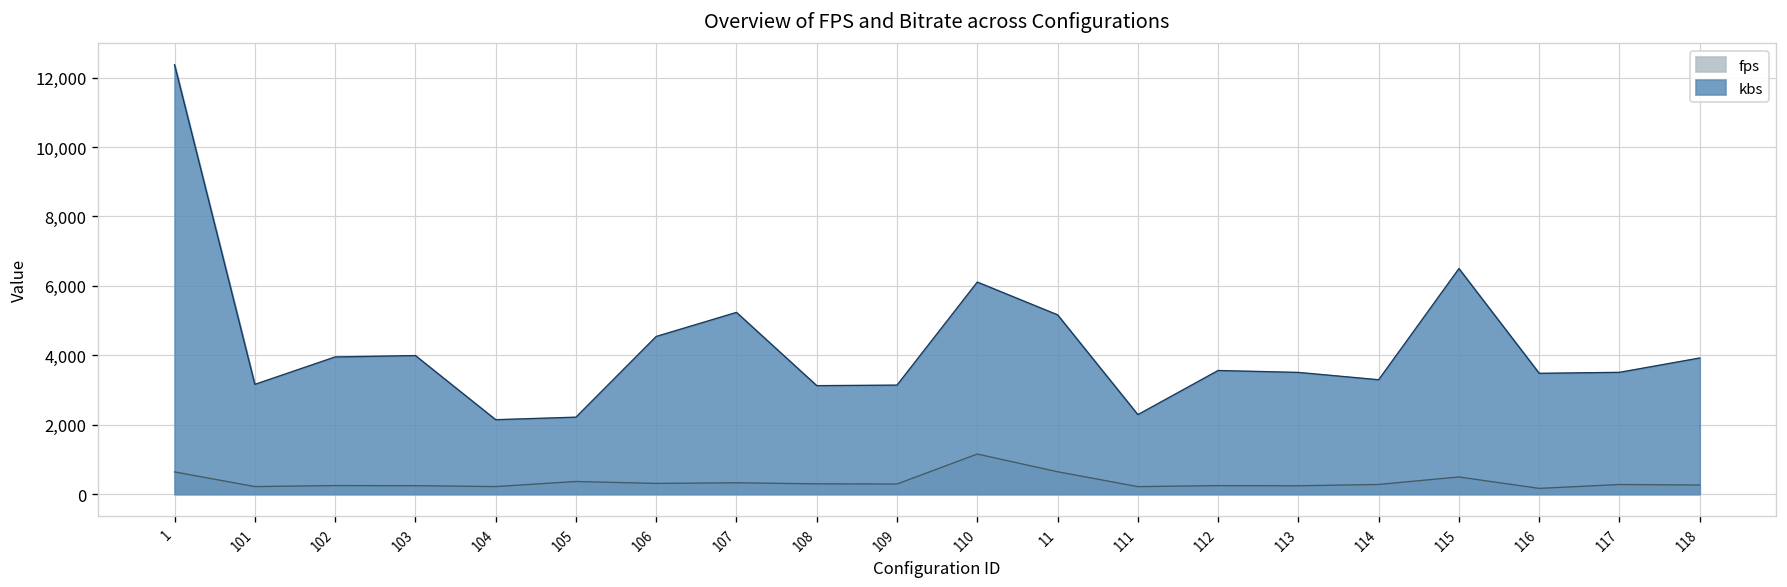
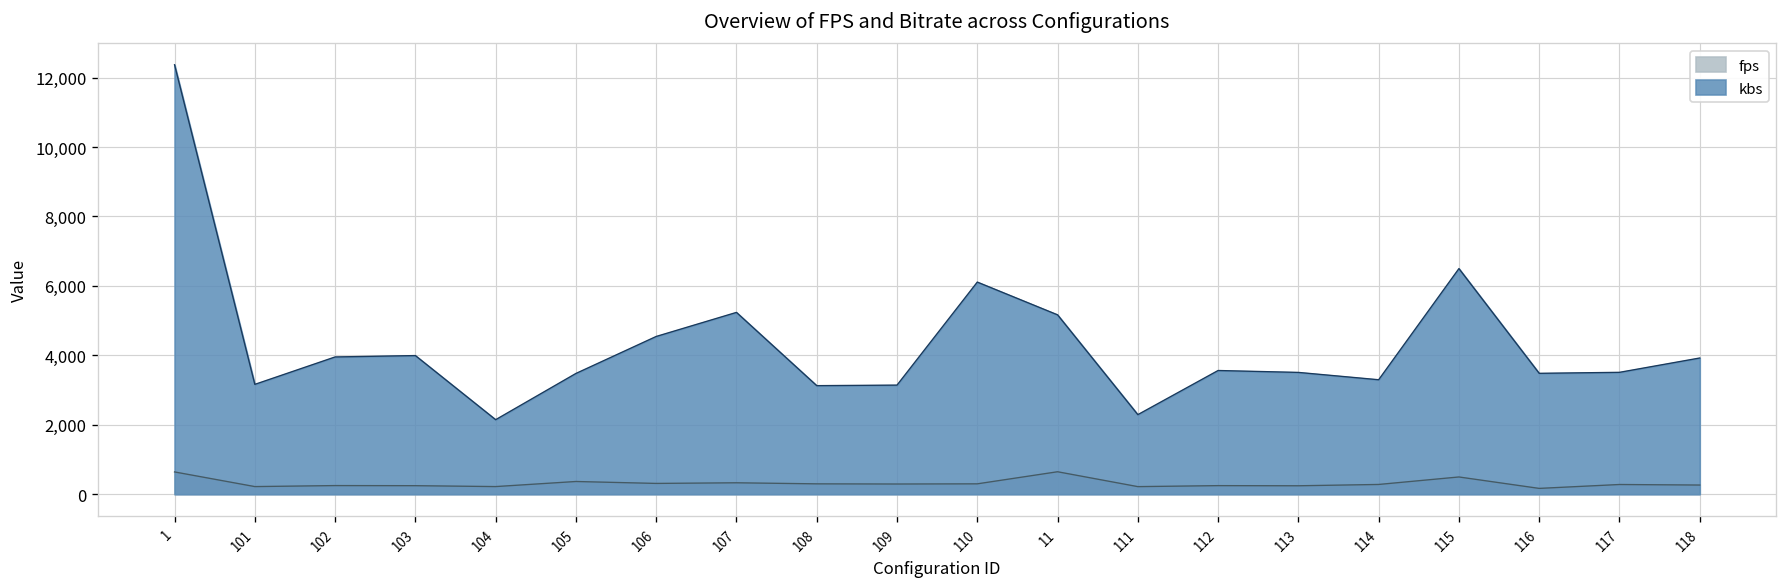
kbs, 105: 2,200 -> 3,500
fps, 110: 1,200 -> 300
